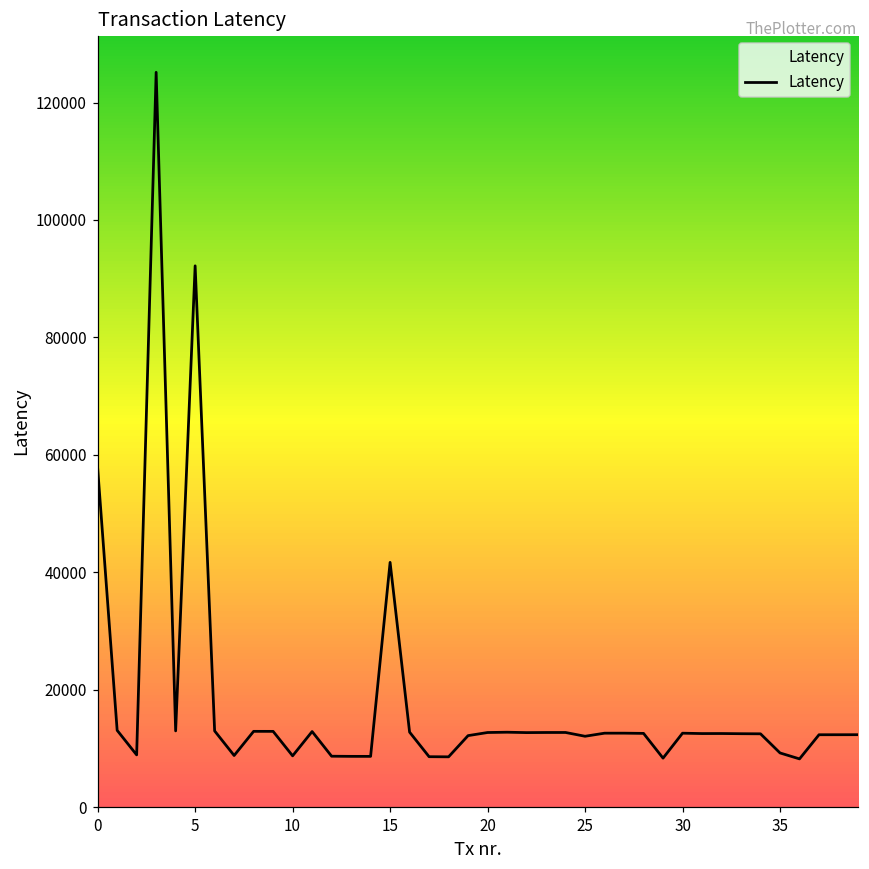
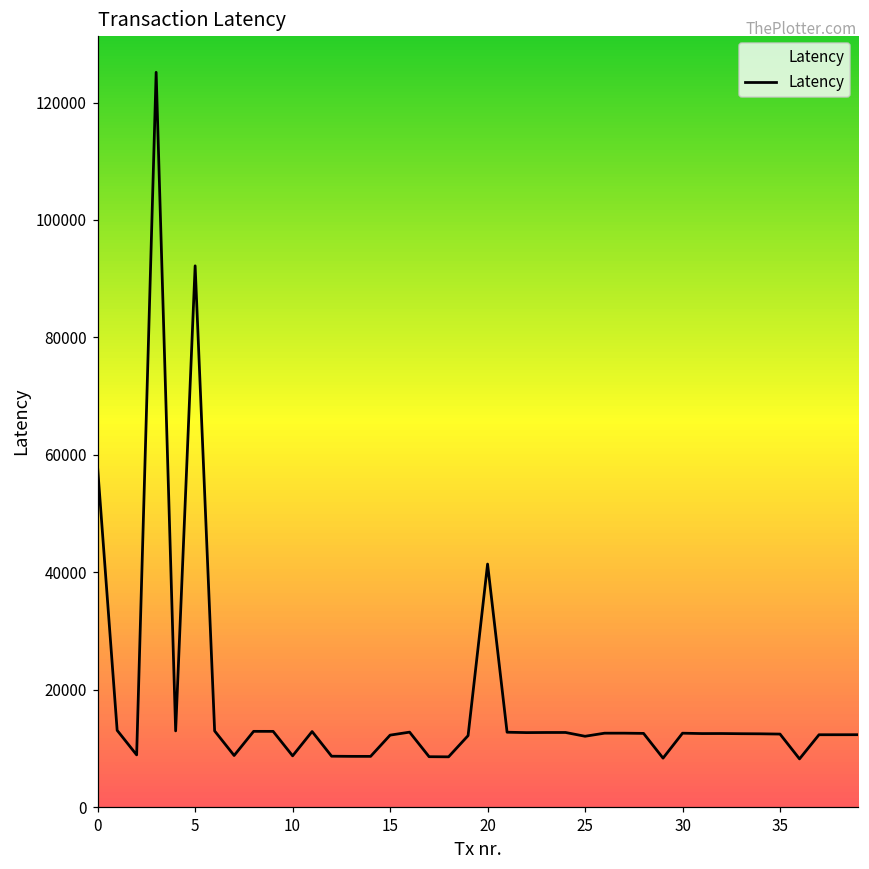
15: 42000 -> 12000
20: 13000 -> 41000
35: 9000 -> 12000
